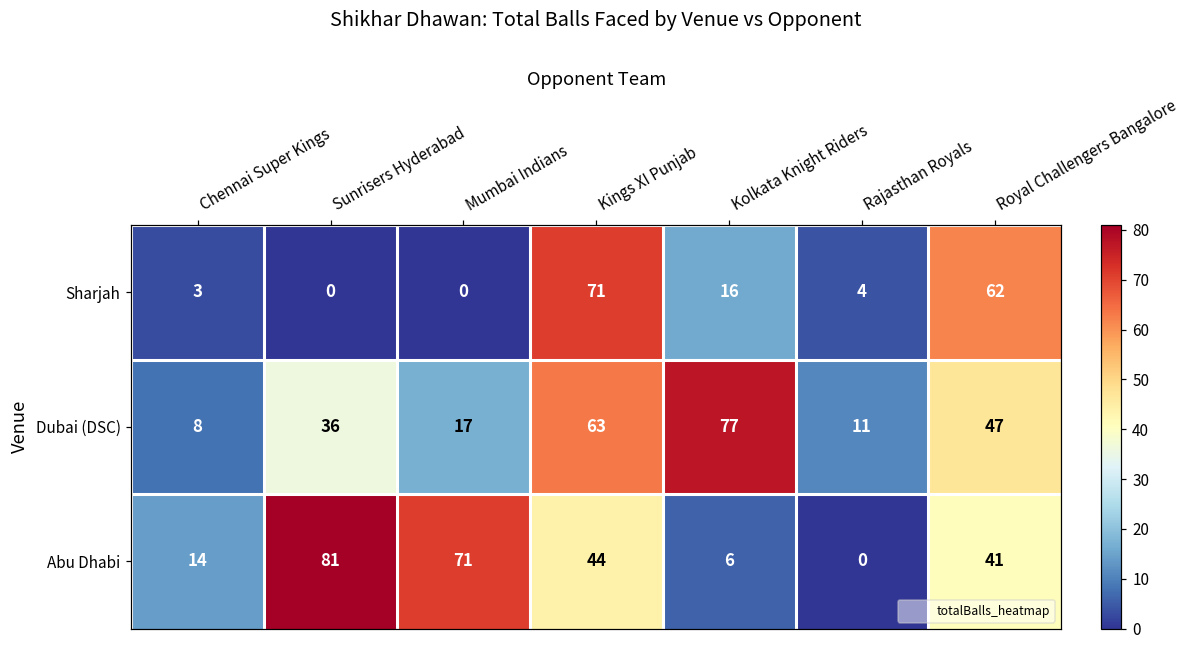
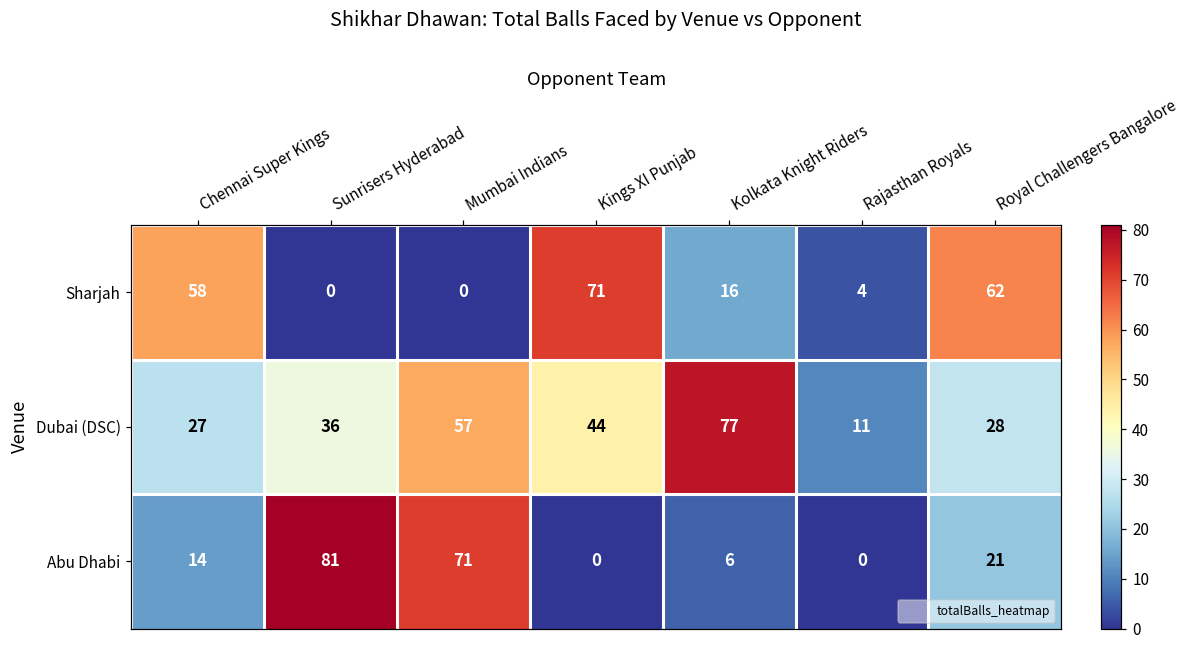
Sharjah, Chennai Super Kings: 3 -> 58
Dubai (DSC), Chennai Super Kings: 8 -> 27
Dubai (DSC), Mumbai Indians: 17 -> 57
Dubai (DSC), Kings XI Punjab: 63 -> 44
Dubai (DSC), Royal Challengers Bangalore: 47 -> 28
Abu Dhabi, Kings XI Punjab: 44 -> 0
Abu Dhabi, Royal Challengers Bangalore: 41 -> 21
